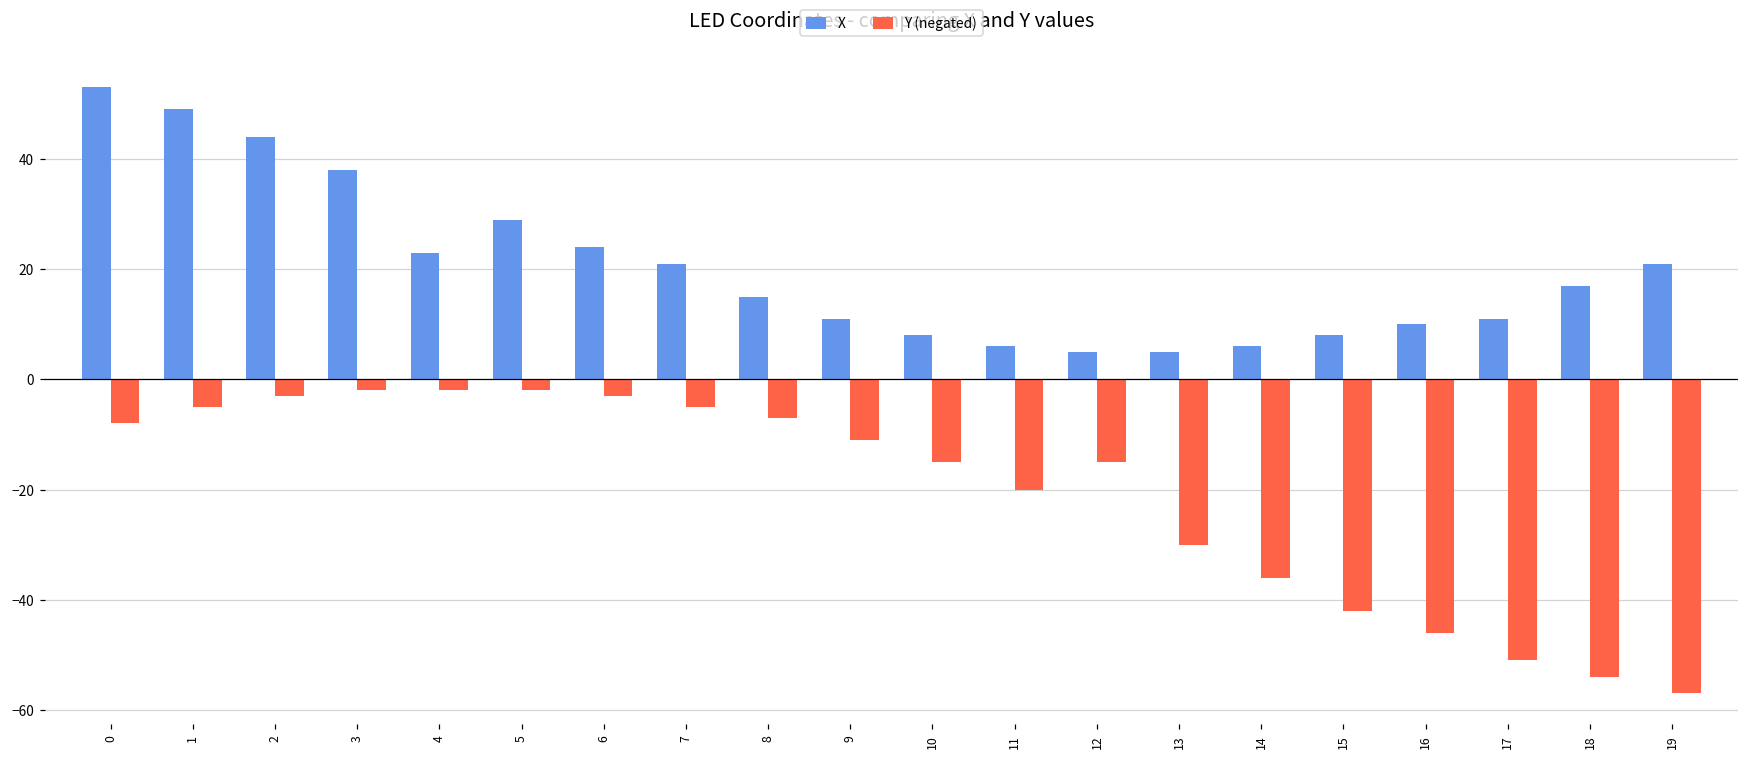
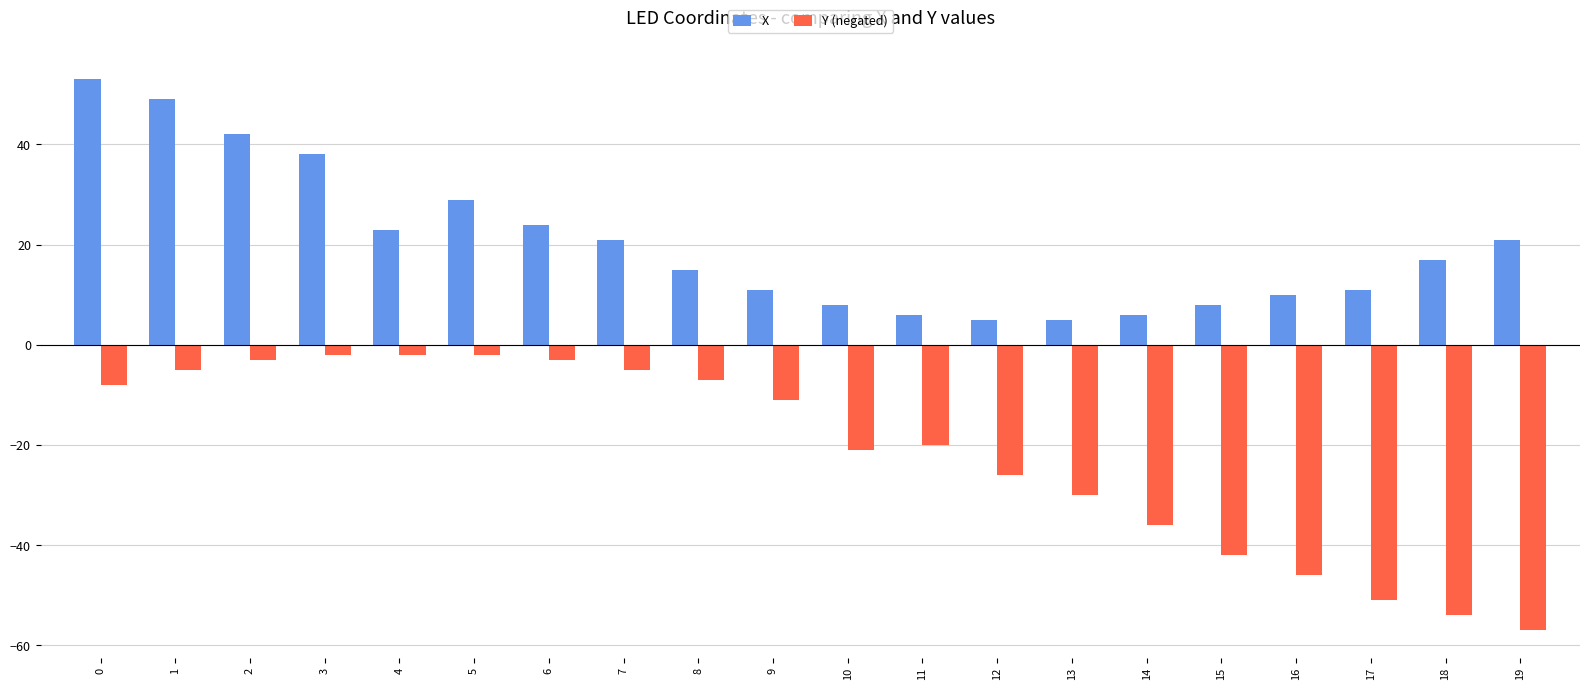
X, 2: 44 -> 42
Y (negated), 10: -15 -> -21
Y (negated), 12: -15 -> -26
